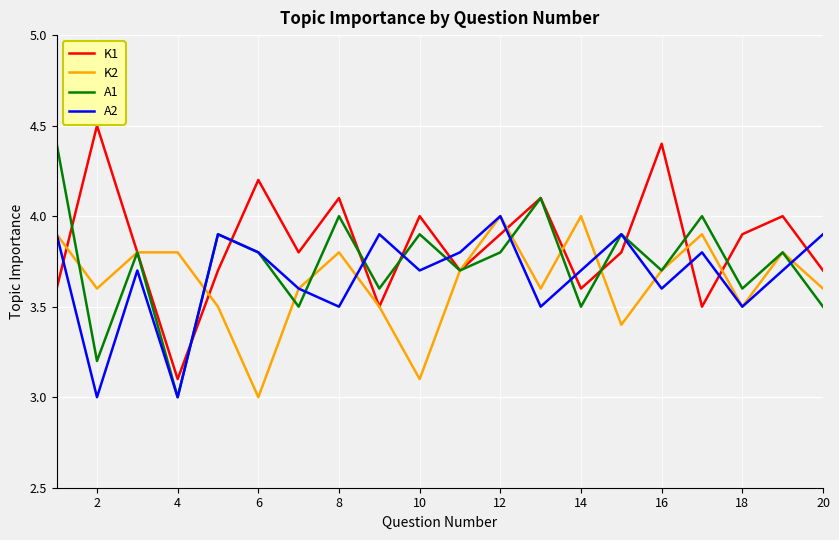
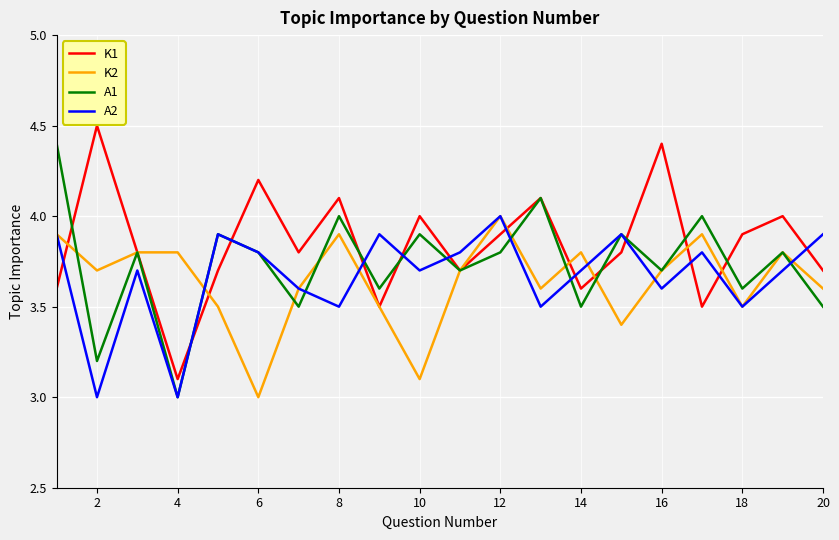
K2, 2: 3.6 -> 3.7
K2, 8: 3.8 -> 3.9
K2, 14: 4.0 -> 3.8
